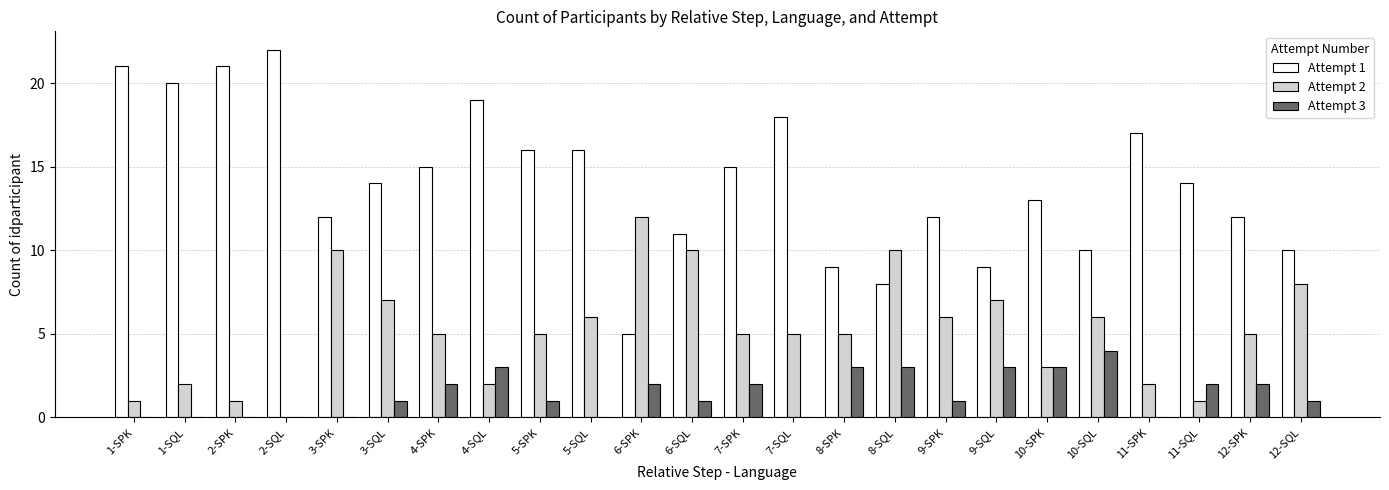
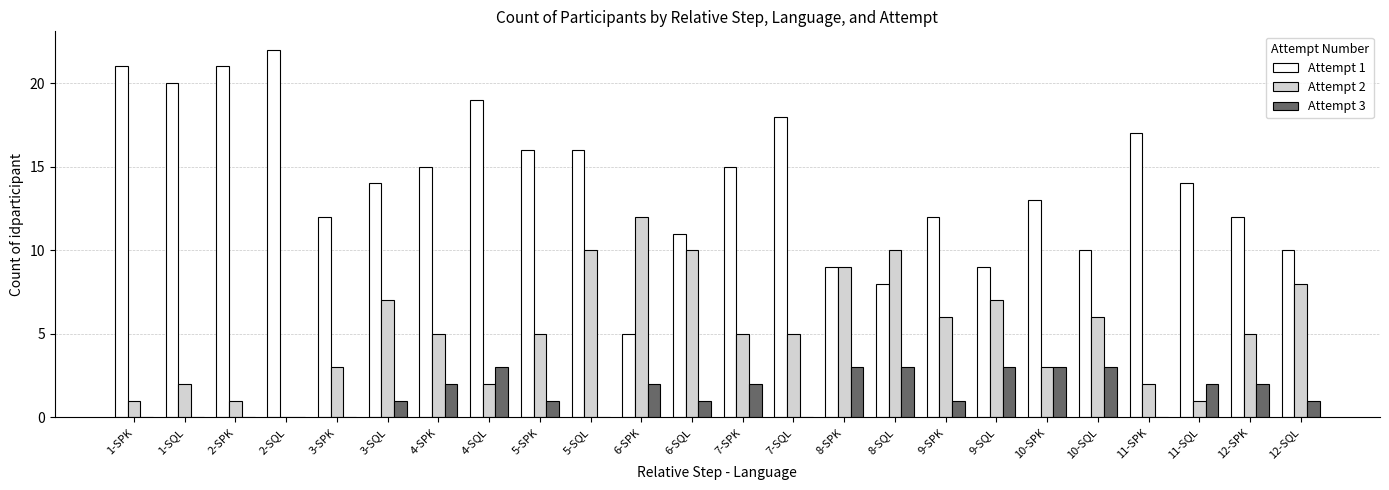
Attempt 2, 3-SPK: 10 -> 3
Attempt 2, 5-SQL: 6 -> 10
Attempt 2, 8-SPK: 5 -> 9
Attempt 3, 10-SQL: 4 -> 3
